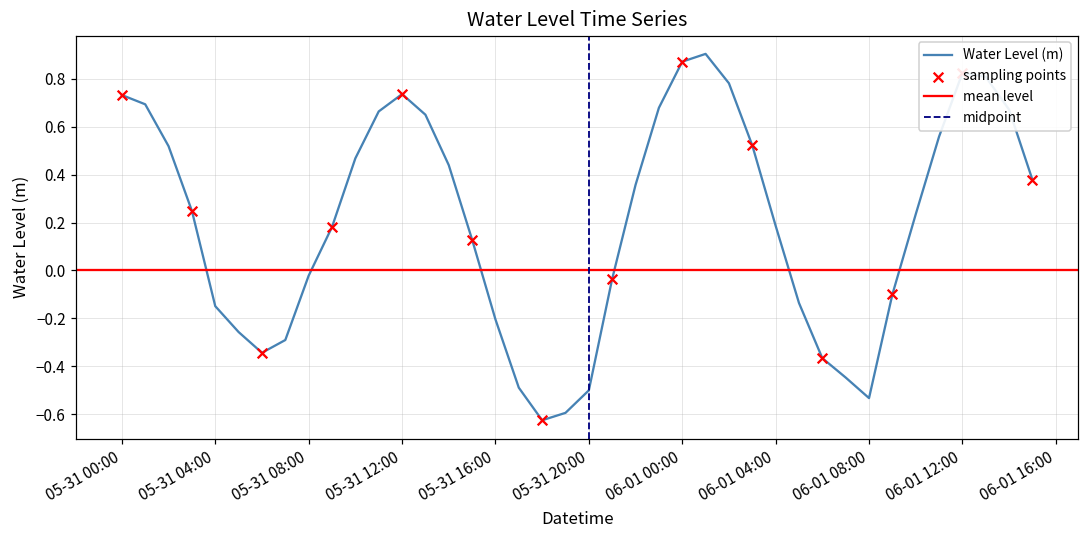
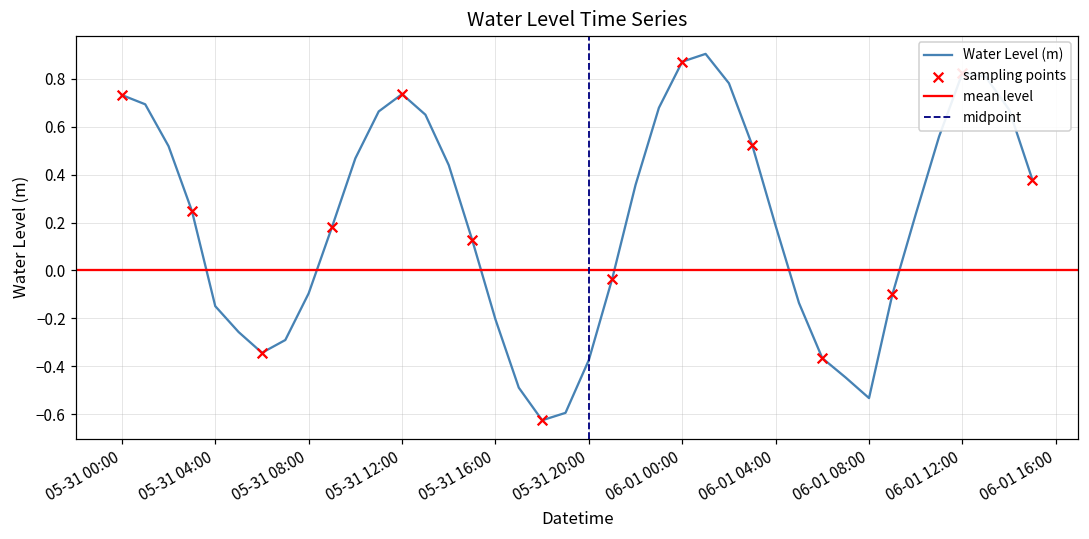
Water Level (m), 05-31 08:00: -0.02 -> -0.10
Water Level (m), 05-31 20:00: -0.50 -> -0.37
